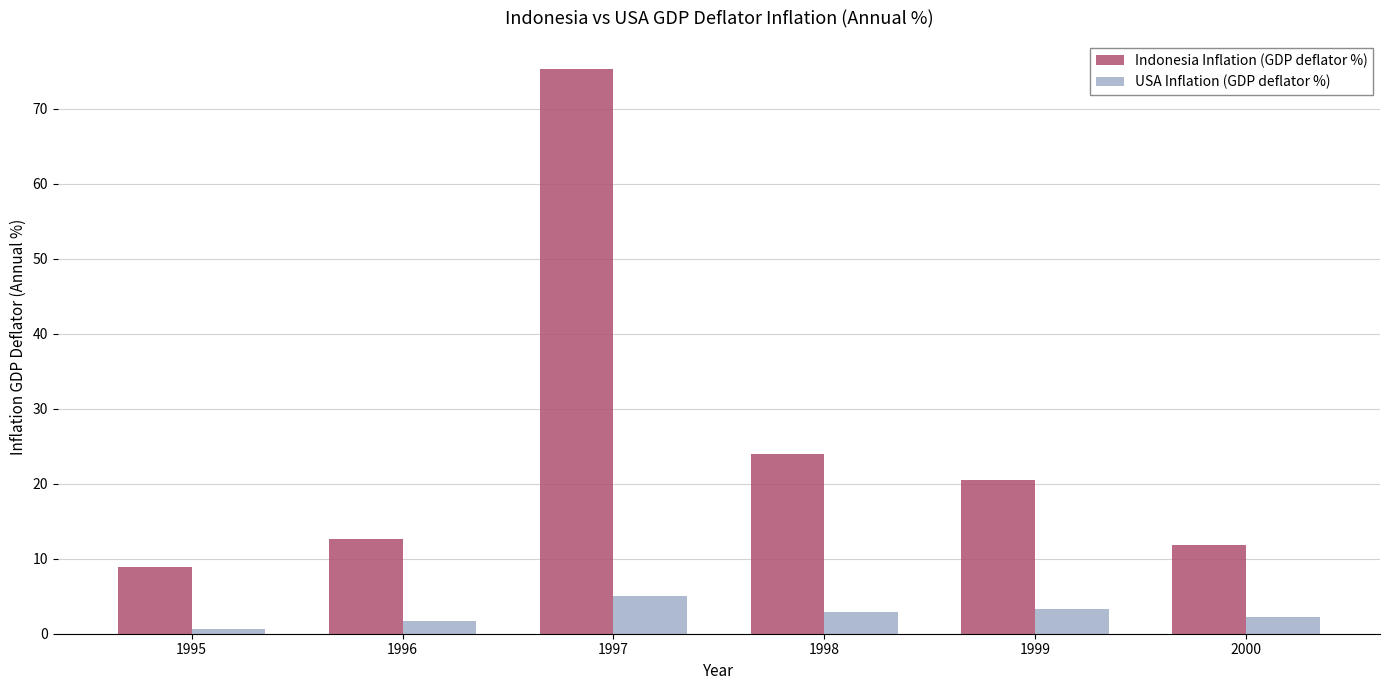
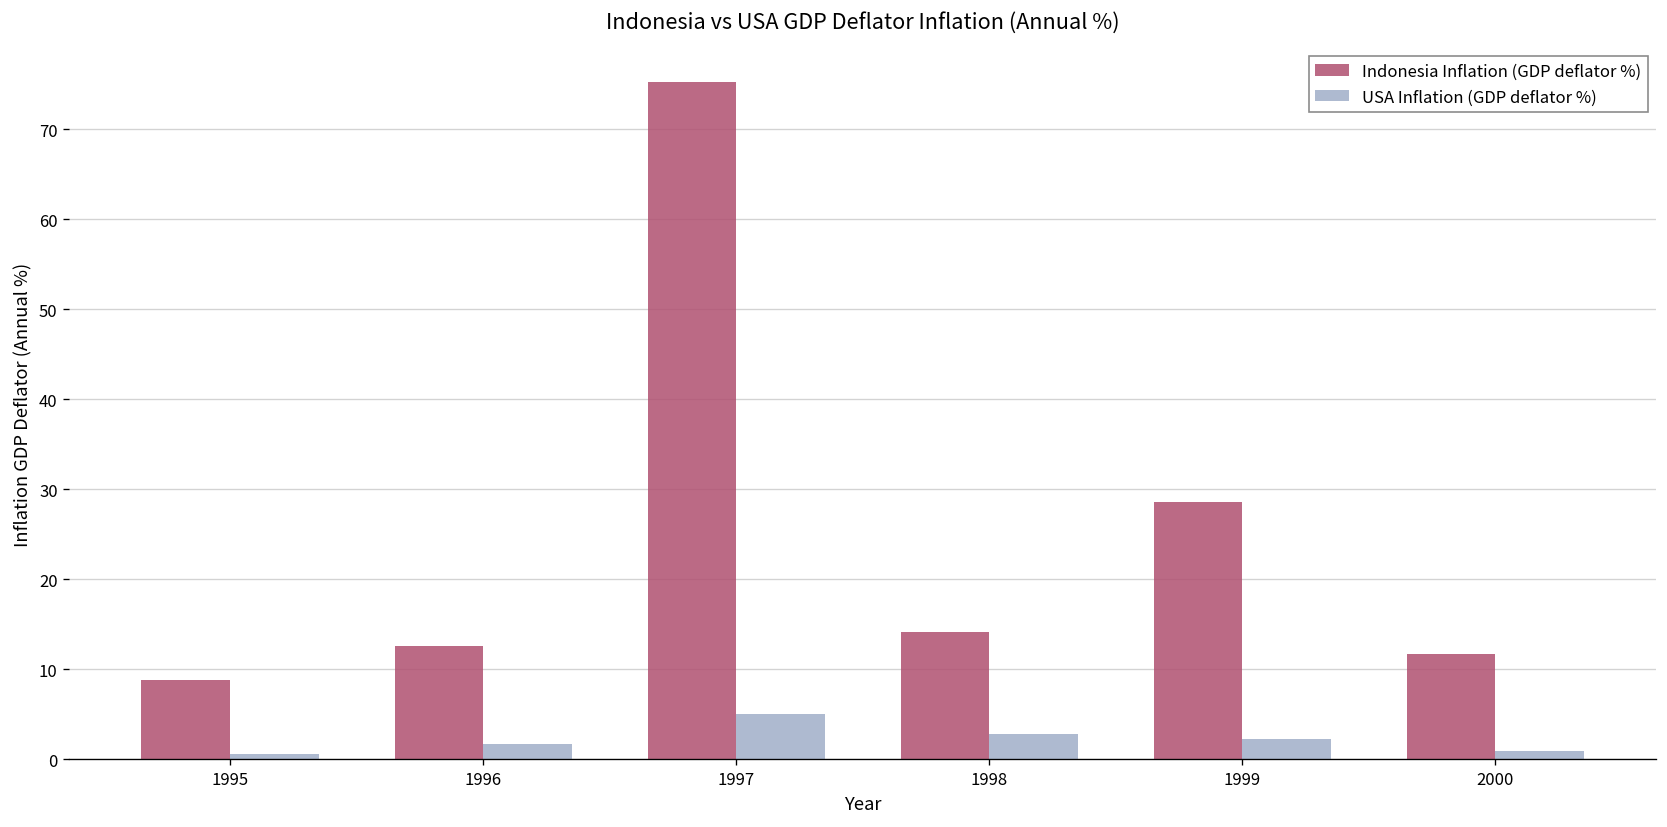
Indonesia Inflation (GDP deflator %), 1998: 24 -> 14
Indonesia Inflation (GDP deflator %), 1999: 20 -> 29
USA Inflation (GDP deflator %), 1999: 3 -> 2
USA Inflation (GDP deflator %), 2000: 2 -> 1
